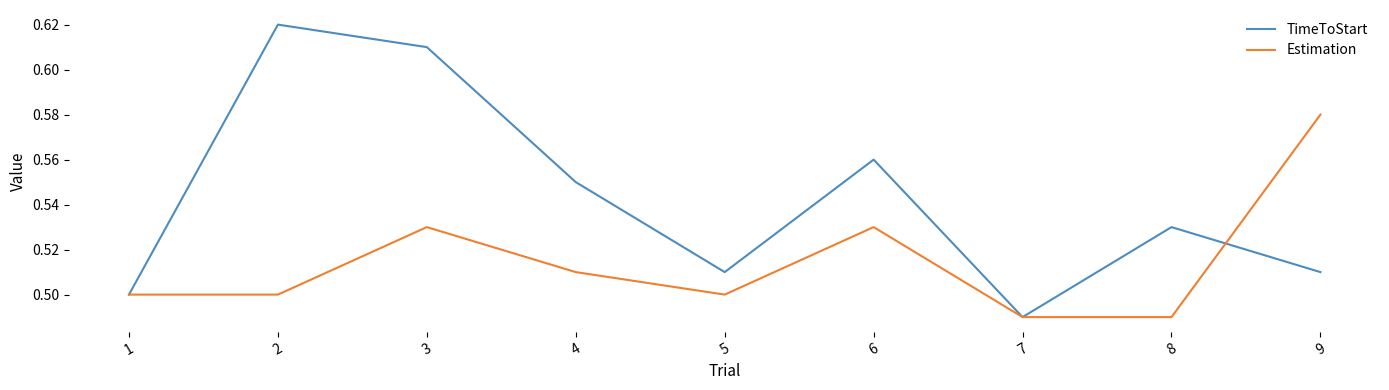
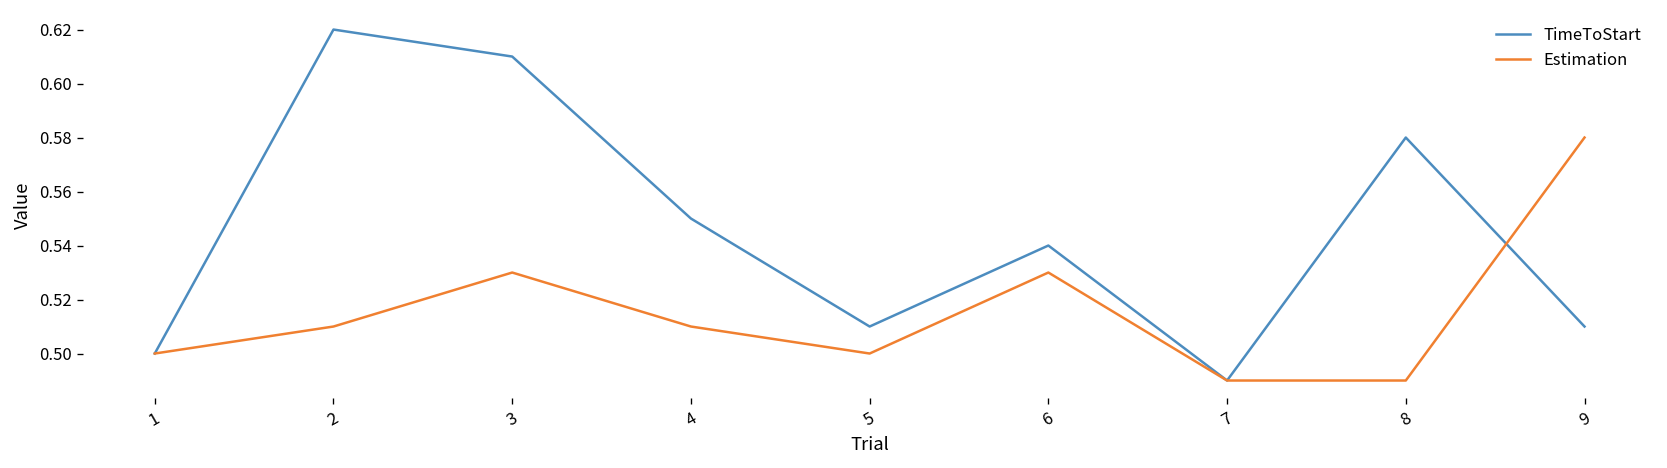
Estimation, 2: 0.50 -> 0.51
TimeToStart, 6: 0.56 -> 0.54
TimeToStart, 8: 0.53 -> 0.58
